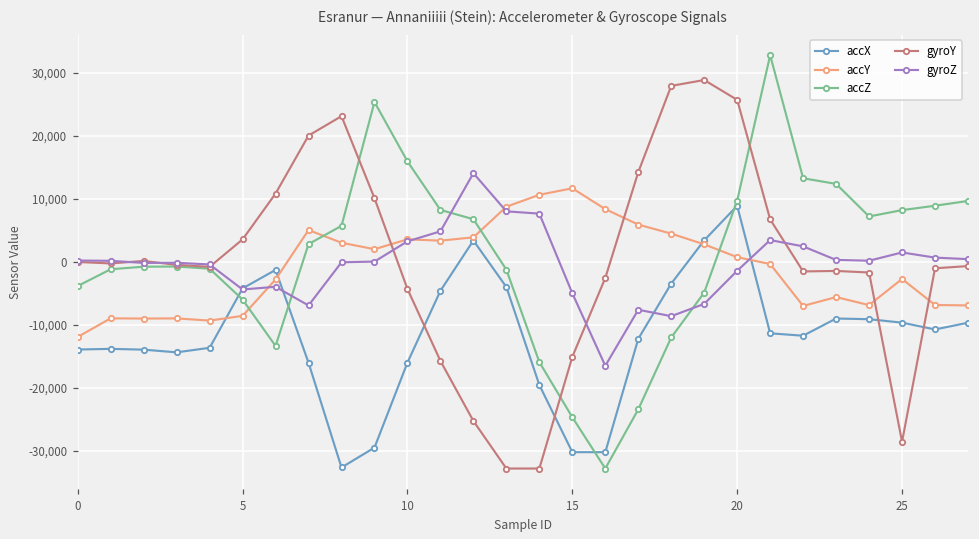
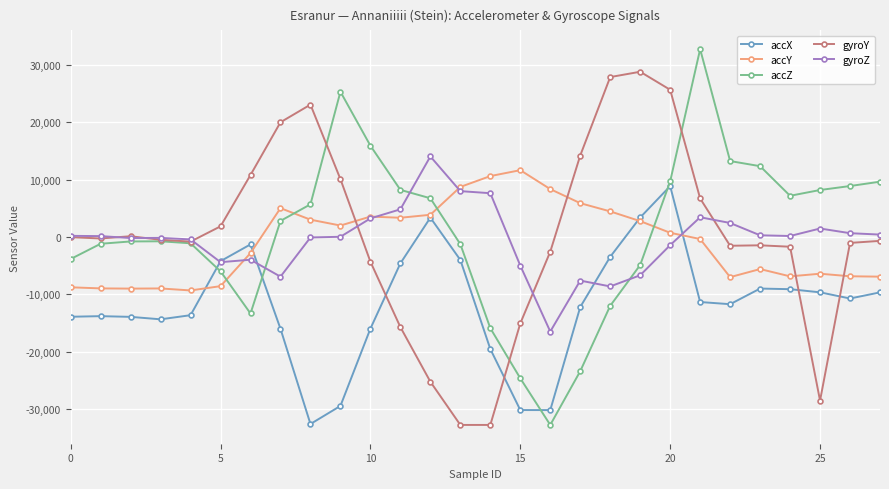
accY, 0: -12,000 -> -9,000
gyroY, 5: 4,000 -> 2,000
accY, 25: -3,000 -> -6,000
